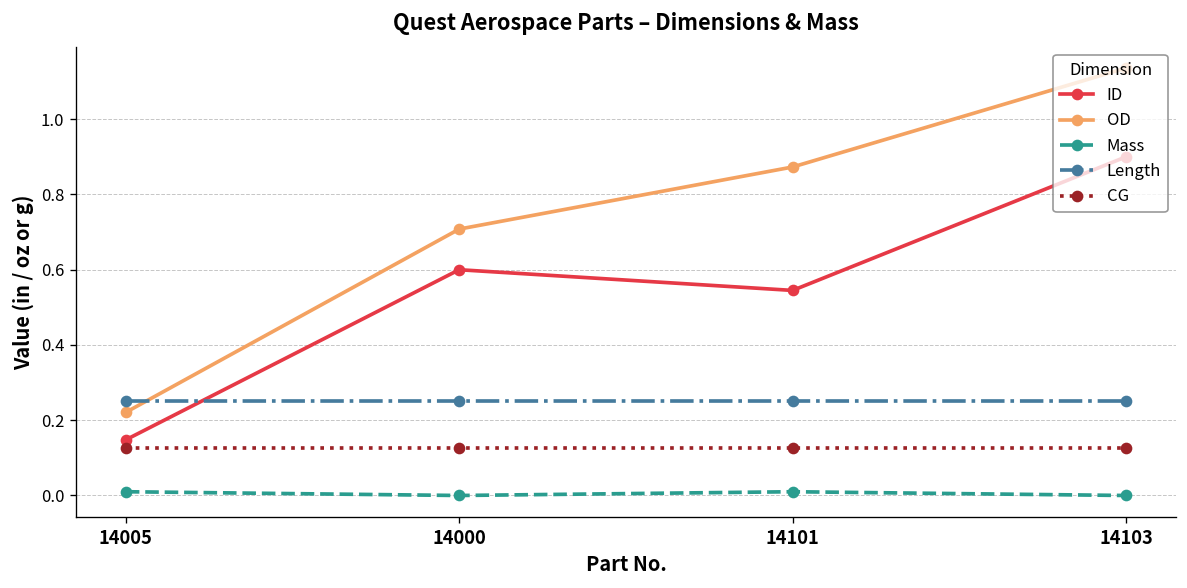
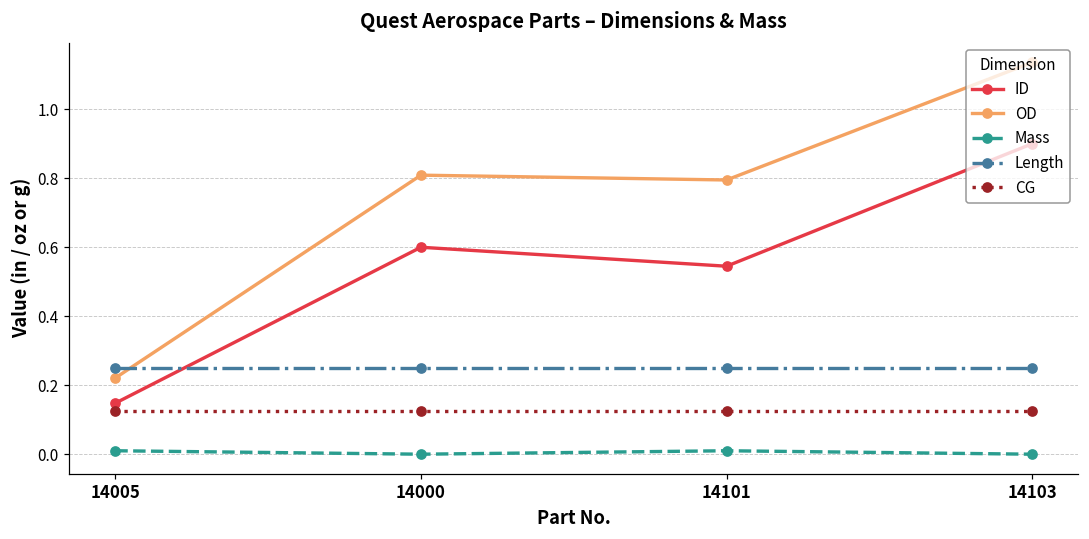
OD, 14000: 0.71 -> 0.81
OD, 14101: 0.87 -> 0.80
